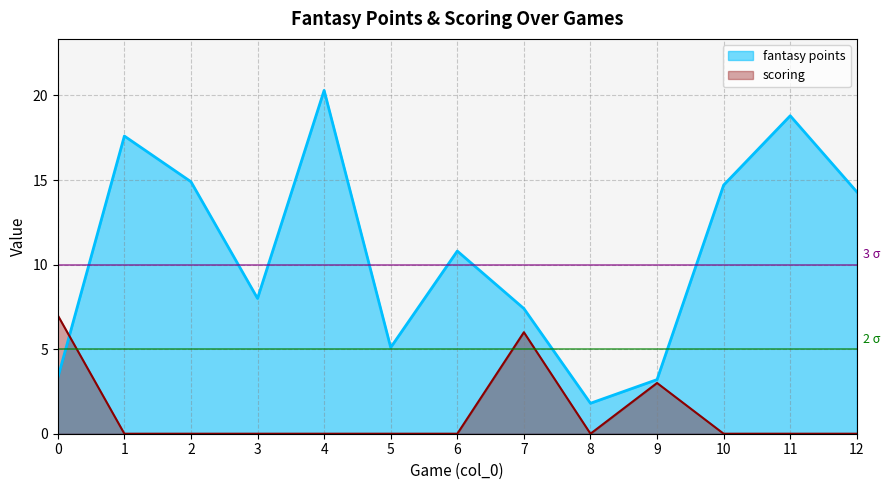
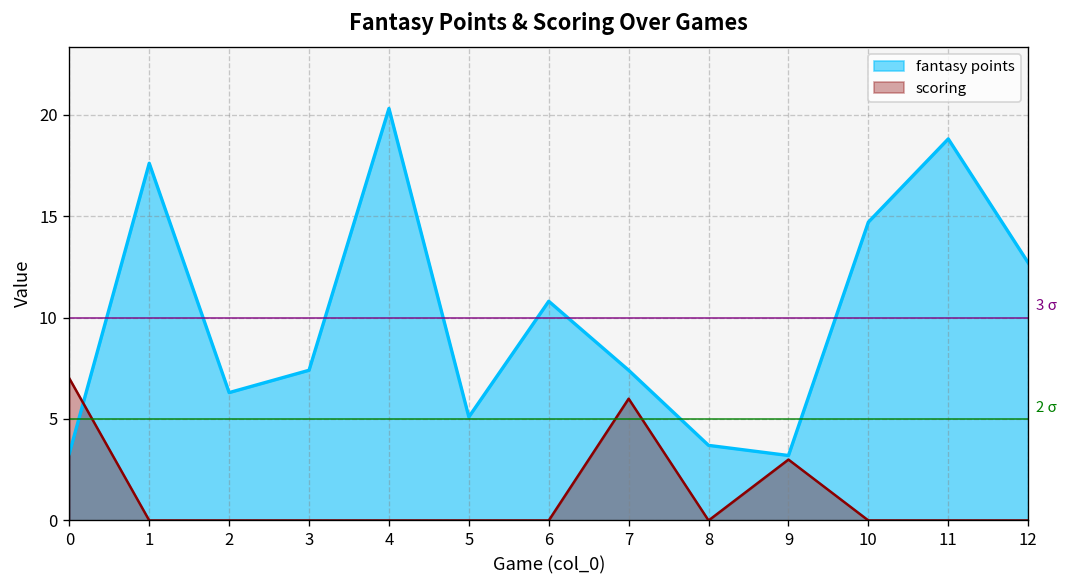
fantasy points, 2: 14.9 -> 6.3
fantasy points, 3: 8.0 -> 7.4
fantasy points, 8: 1.8 -> 3.7
fantasy points, 12: 14.3 -> 12.7
